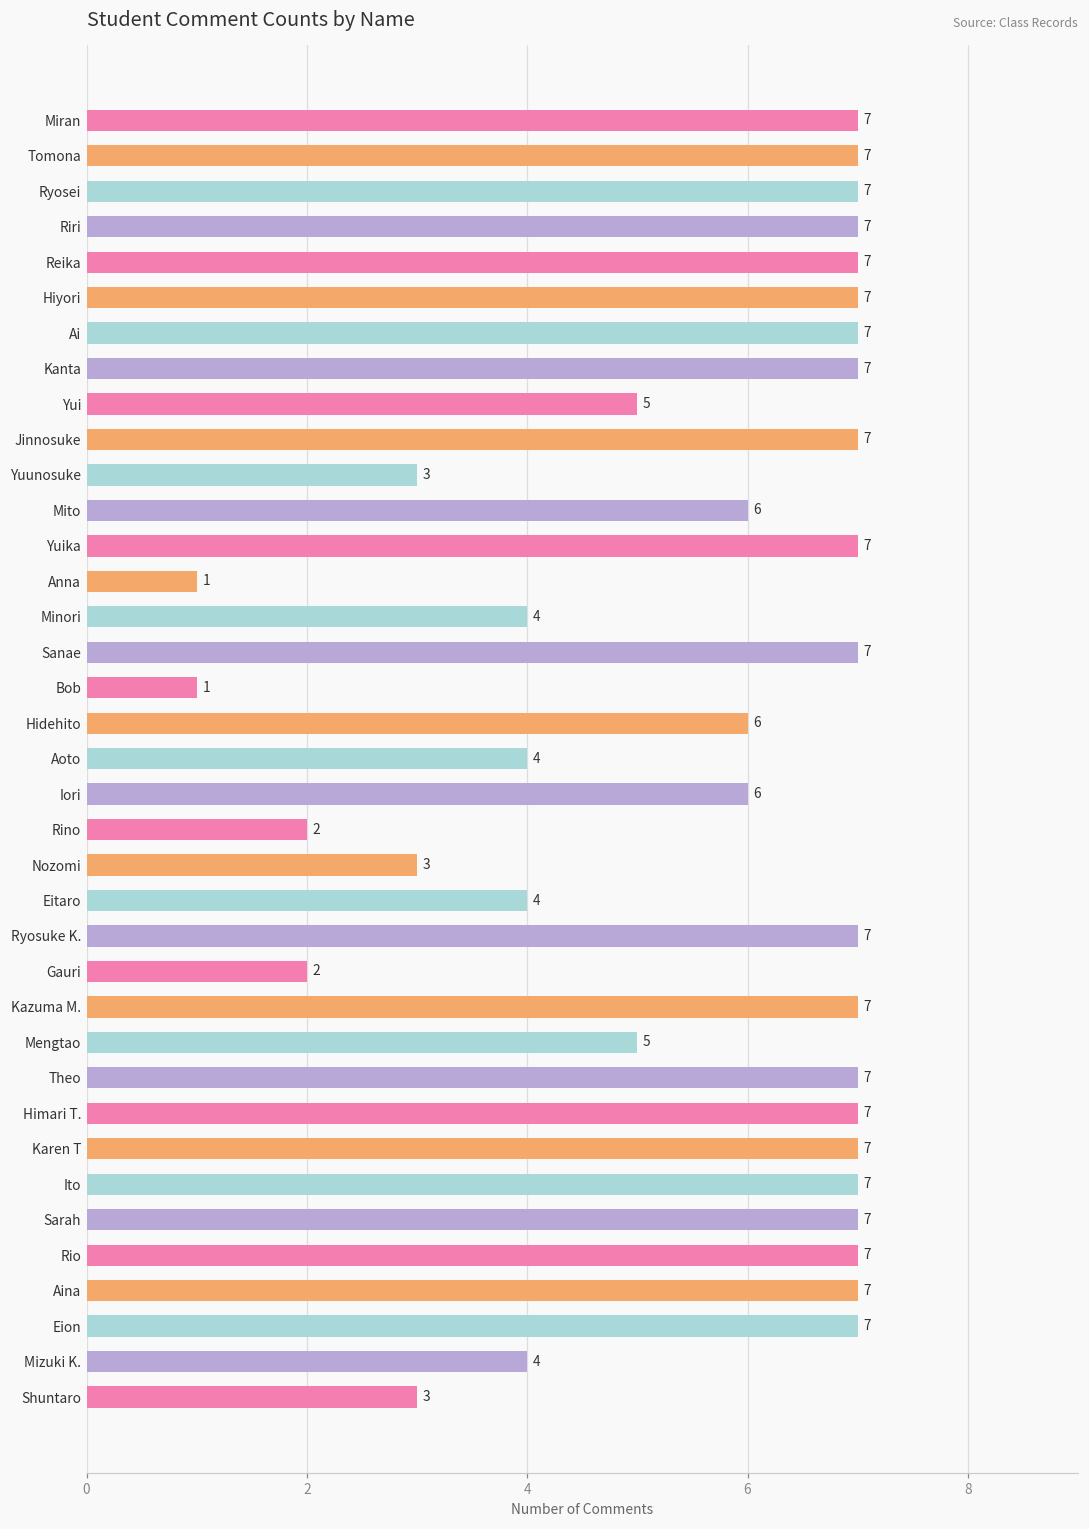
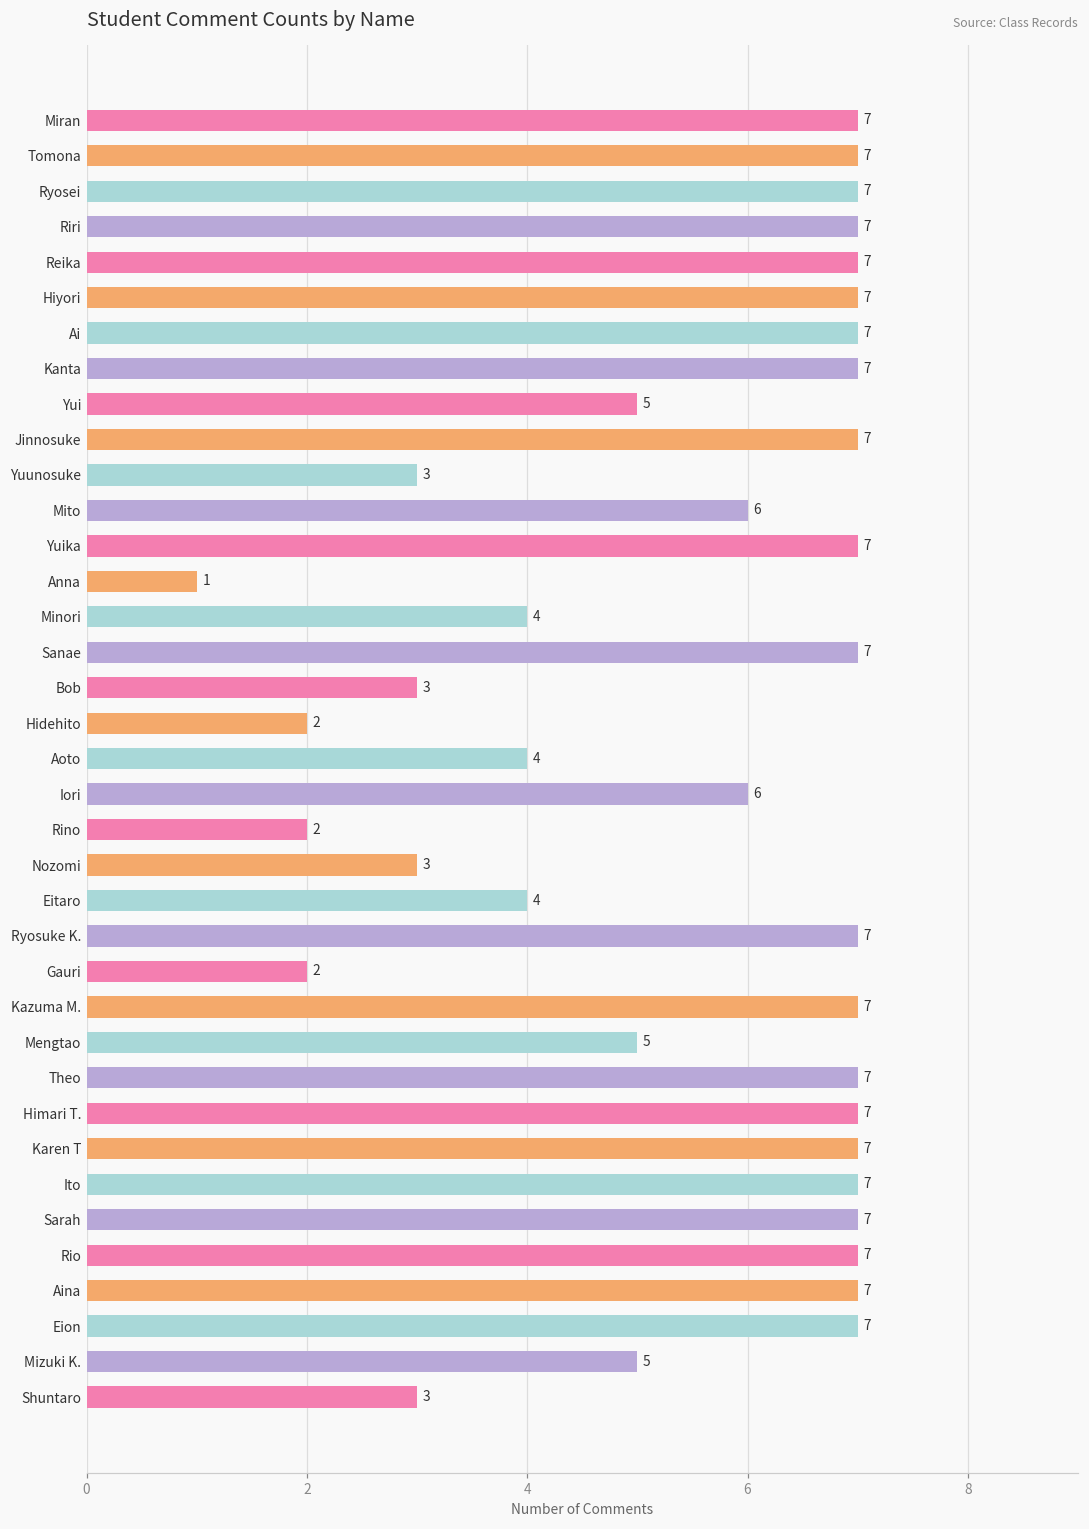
Bob: 1 -> 3
Hidehito: 6 -> 2
Mizuki K.: 4 -> 5
